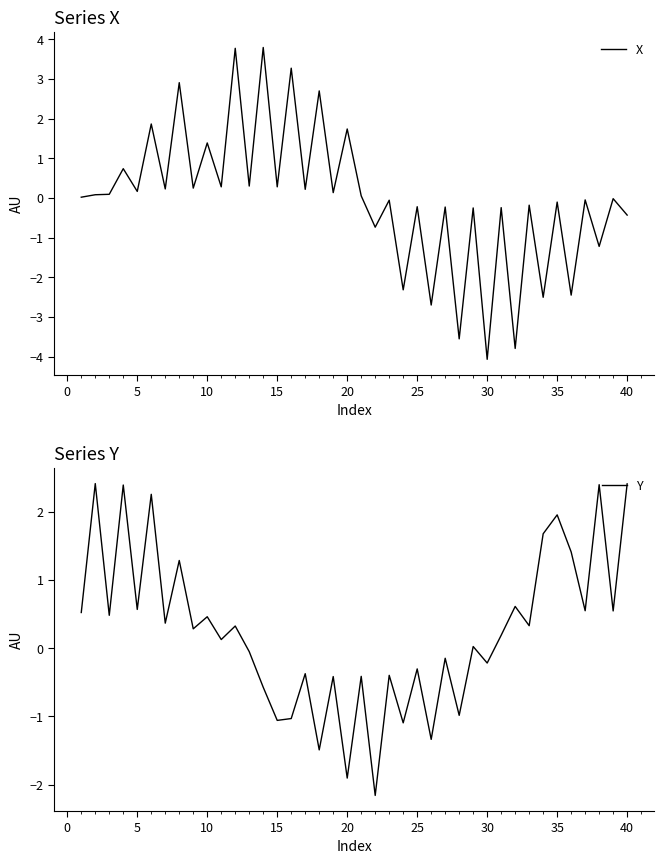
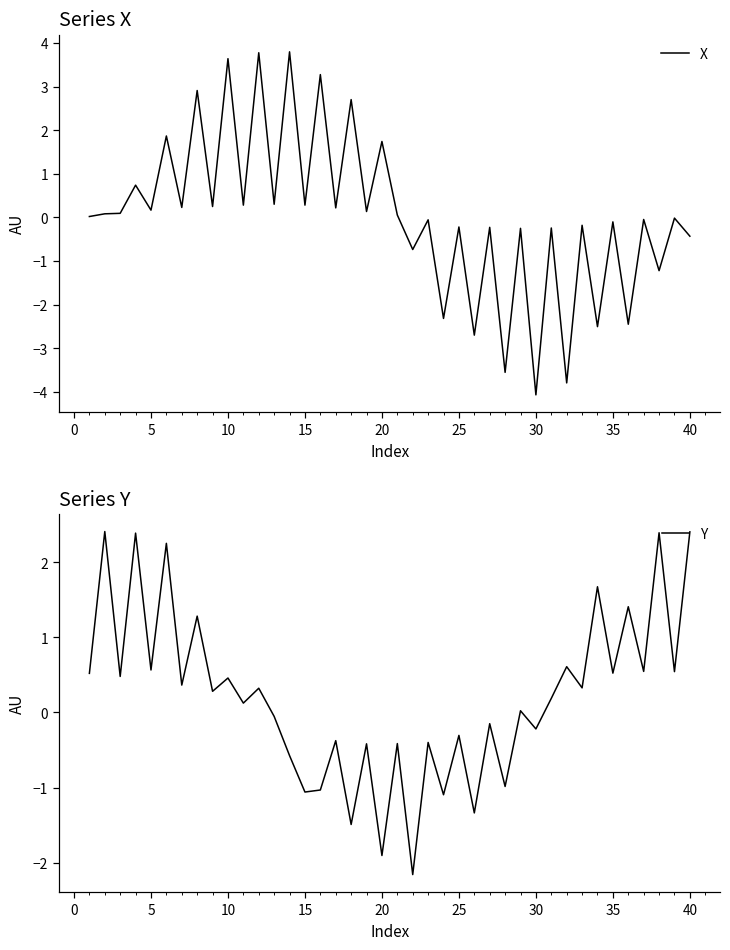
Series X, 10: 1.4 -> 3.6
Series Y, 35: 2.0 -> 0.5
